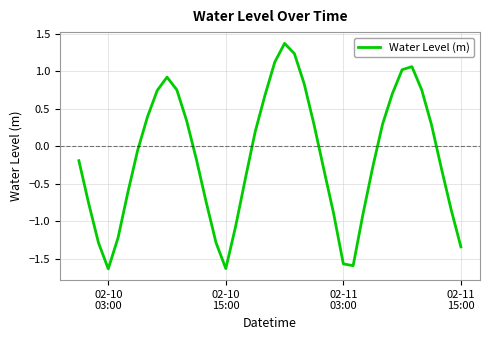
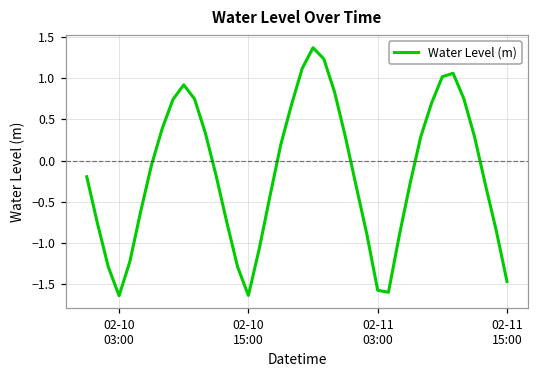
02-11 15:00: -1.3 -> -1.5
